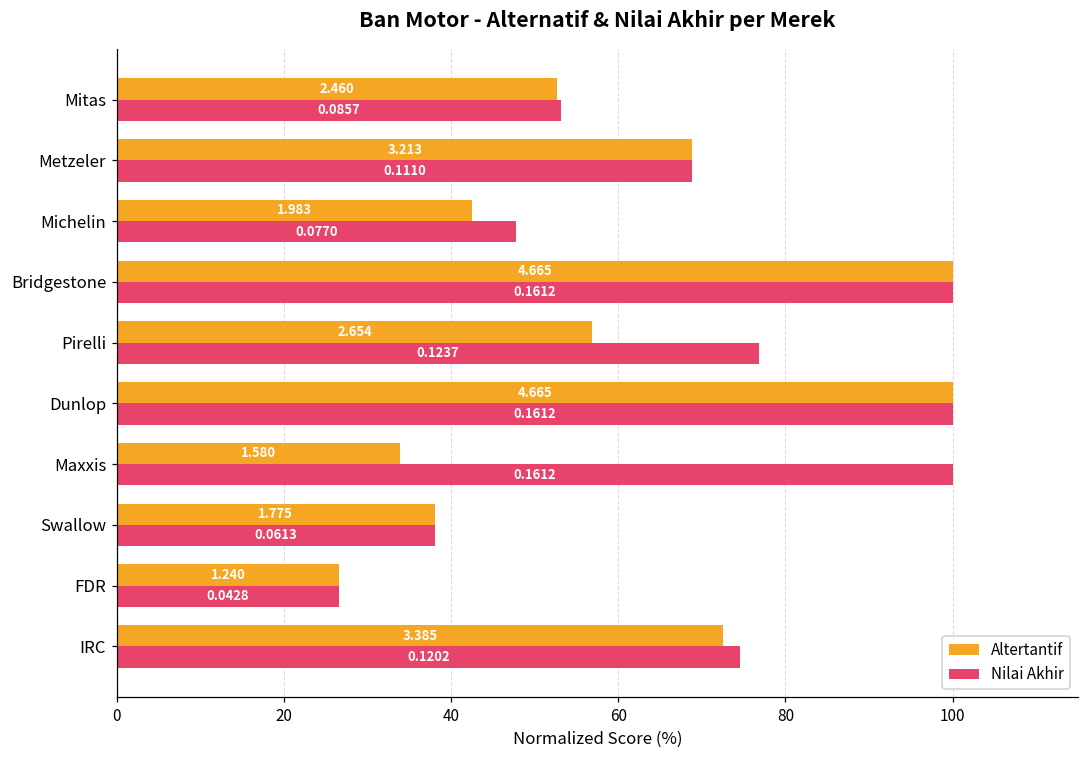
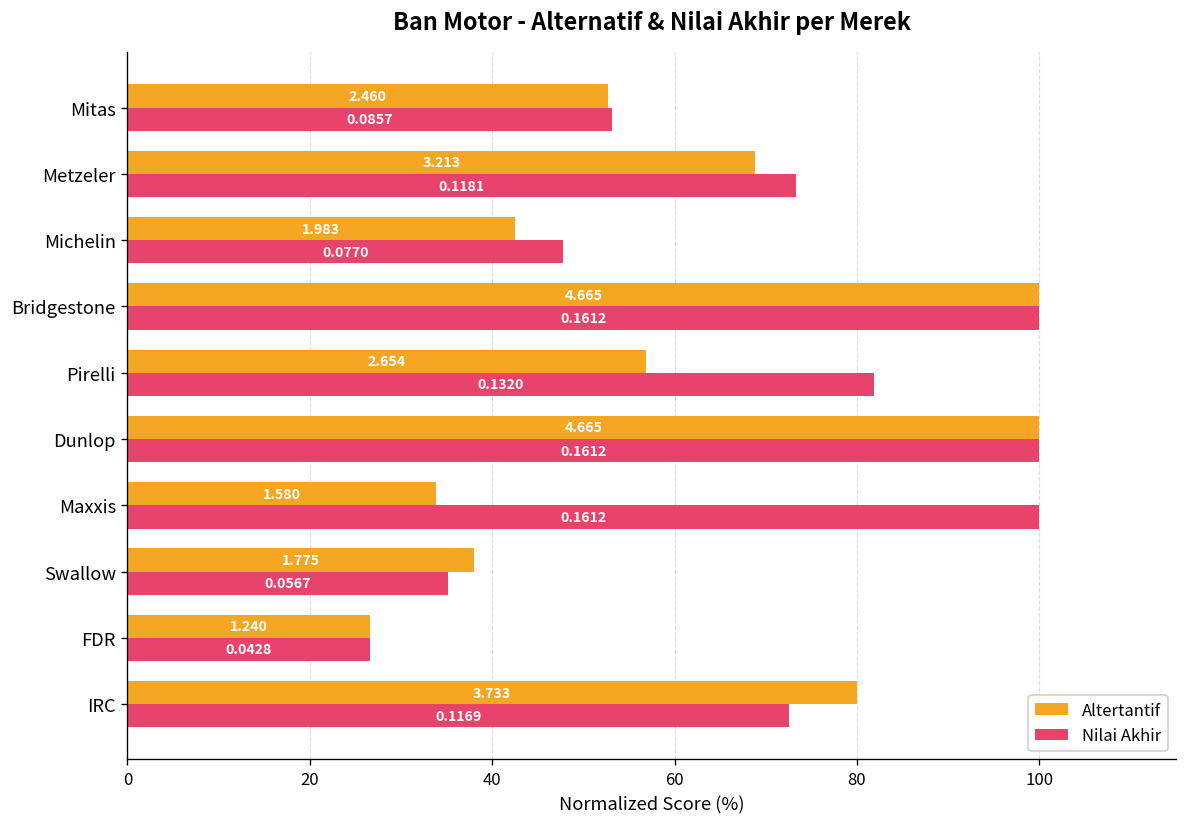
Nilai Akhir, Metzeler: 0.1110 -> 0.1181
Nilai Akhir, Pirelli: 0.1237 -> 0.1320
Nilai Akhir, Swallow: 0.0613 -> 0.0567
Altertantif, IRC: 3.385 -> 3.733
Nilai Akhir, IRC: 0.1202 -> 0.1169
